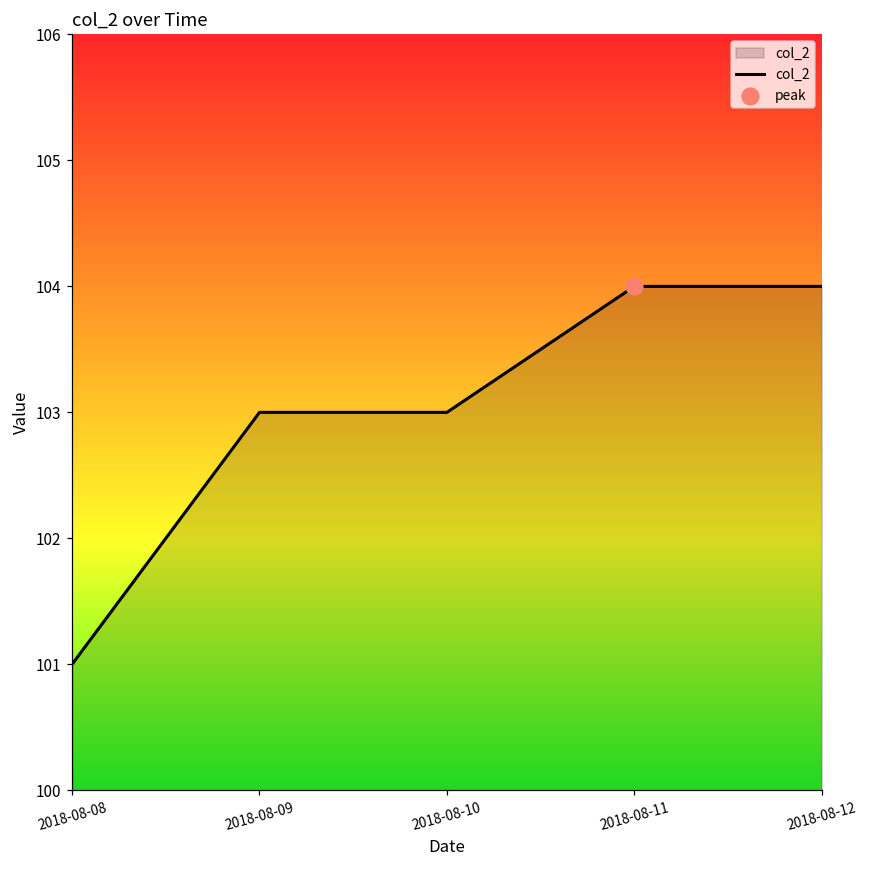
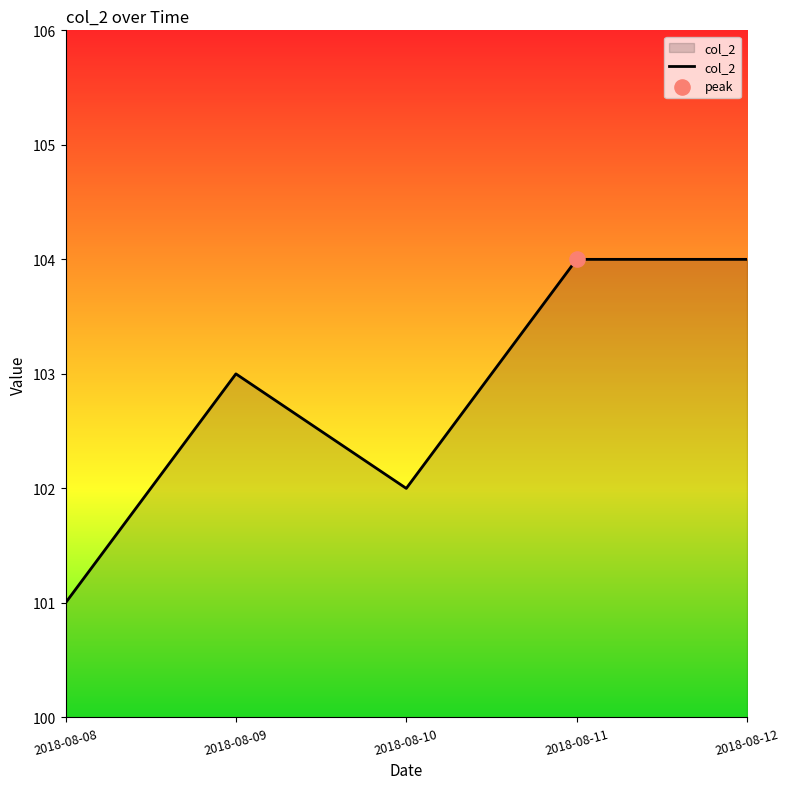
col_2, 2018-08-10: 103 -> 102
